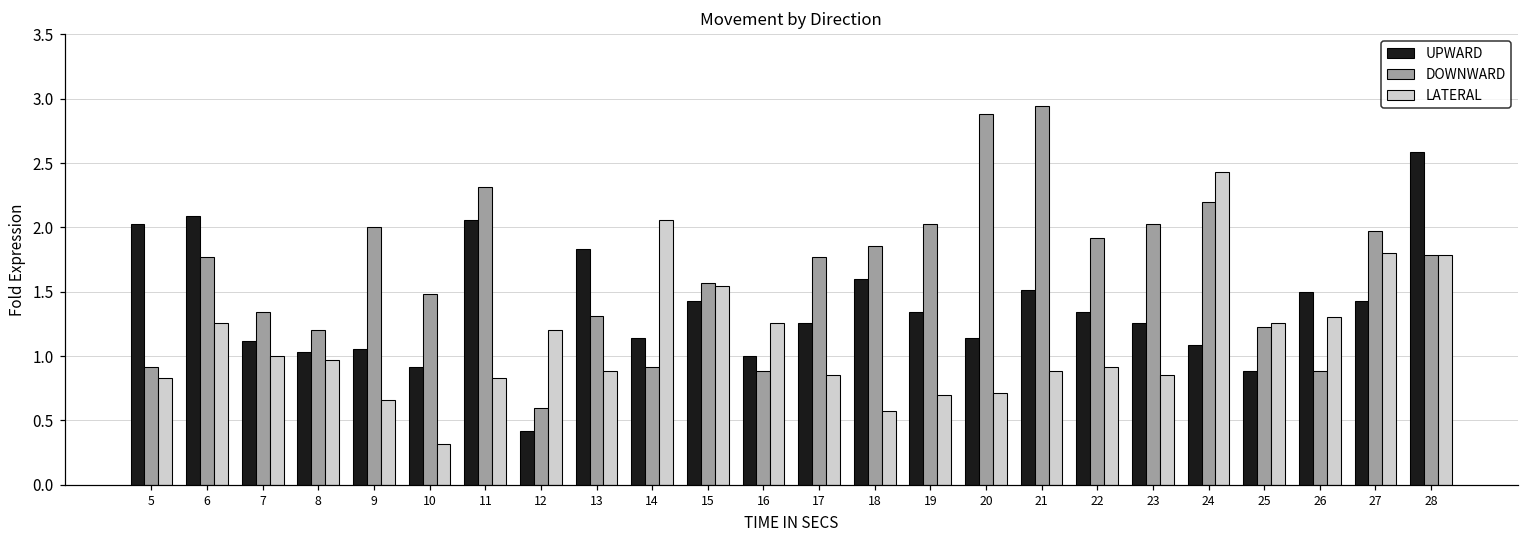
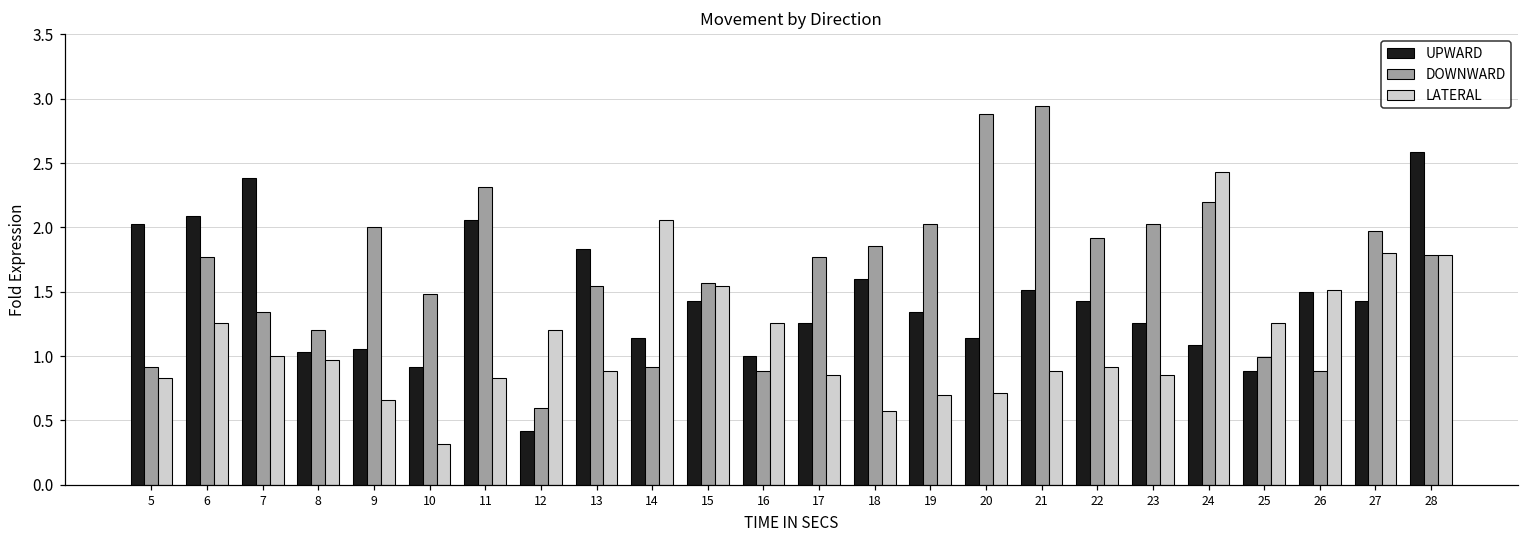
UPWARD, 7: 1.11 -> 2.39
DOWNWARD, 13: 1.31 -> 1.54
UPWARD, 22: 1.35 -> 1.43
DOWNWARD, 25: 1.23 -> 0.99
LATERAL, 26: 1.30 -> 1.51
